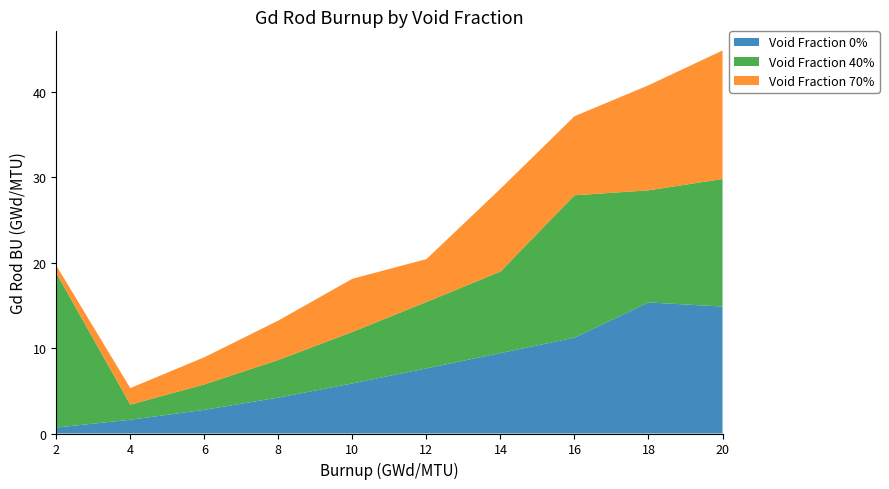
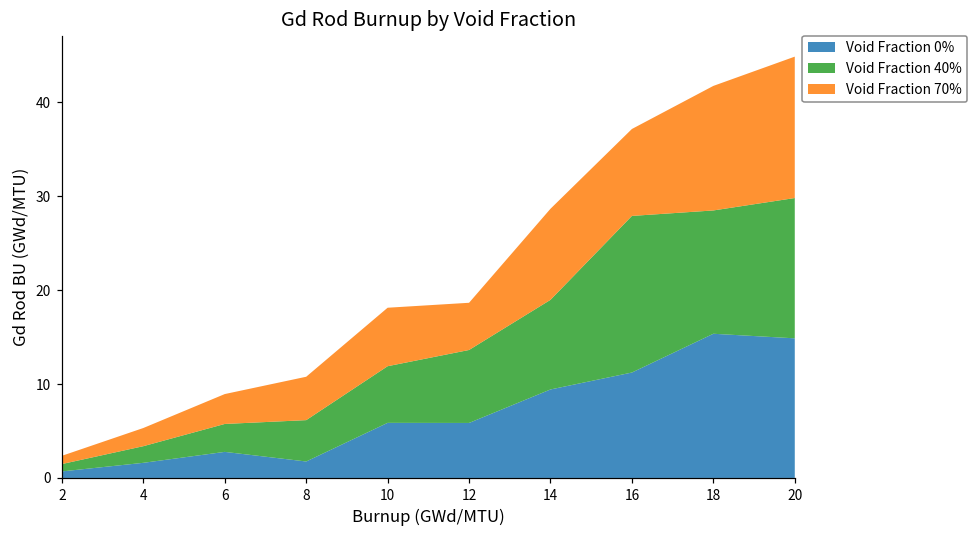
Void Fraction 40%, 2: 18 -> 1
Void Fraction 0%, 8: 4 -> 2
Void Fraction 0%, 12: 8 -> 6
Void Fraction 70%, 18: 12 -> 13
